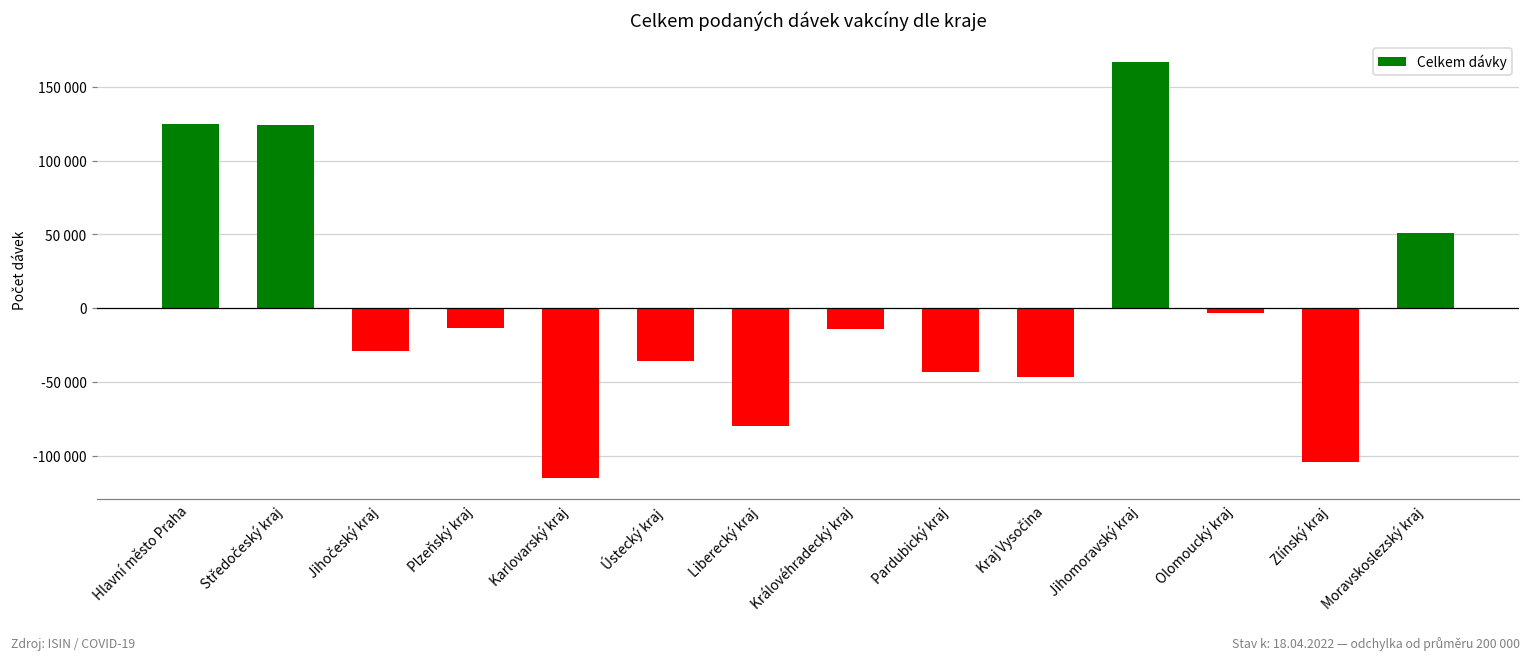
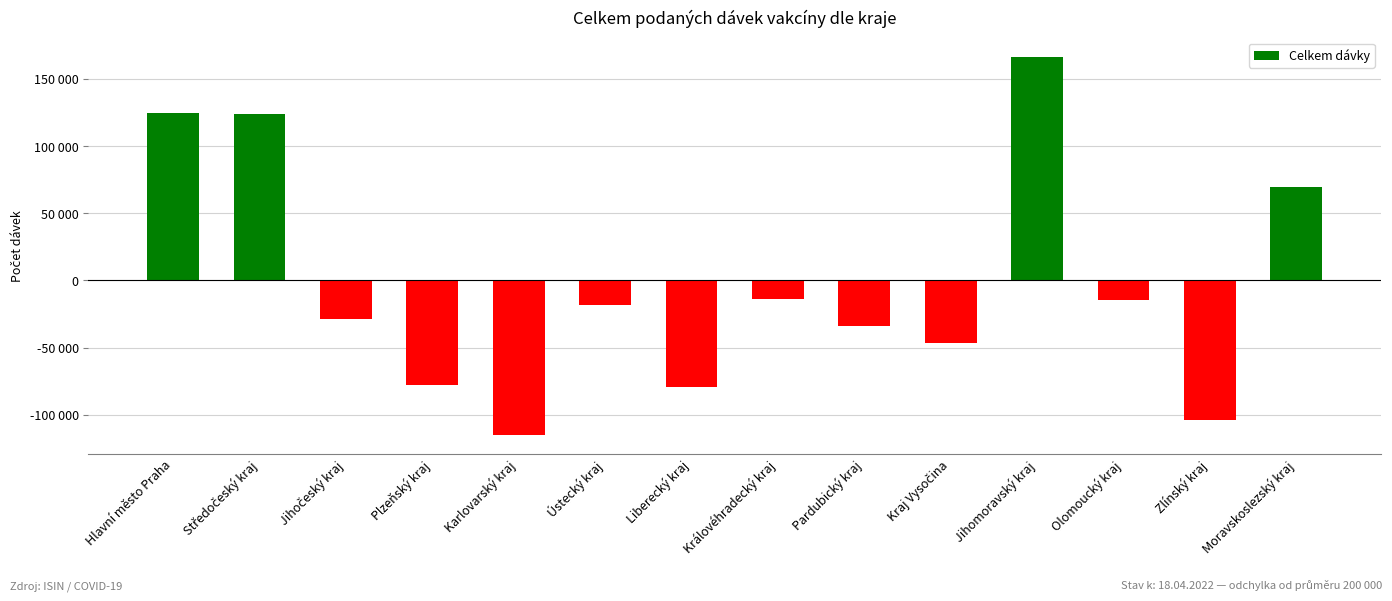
Plzeňský kraj: -13000 -> -78000
Ústecký kraj: -36000 -> -18000
Pardubický kraj: -43000 -> -34000
Olomoucký kraj: -3000 -> -15000
Moravskoslezský kraj: 51000 -> 69000
